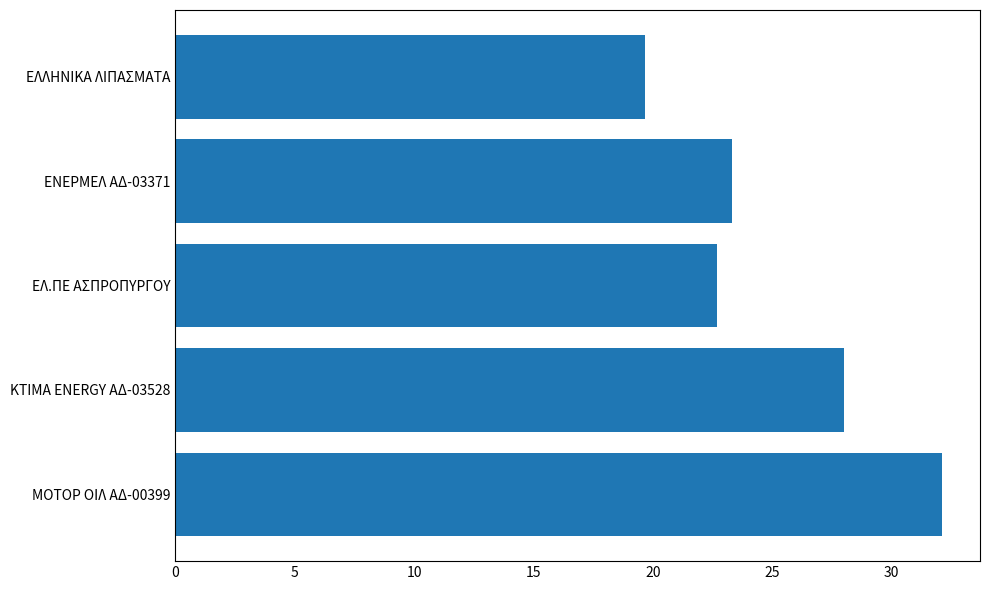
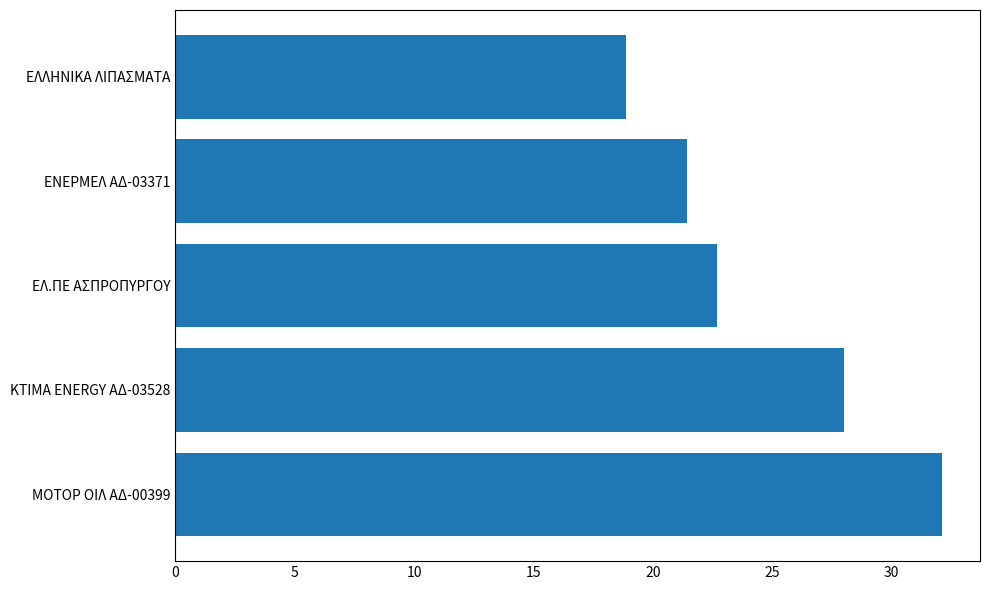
ΕΛΛΗΝΙΚΑ ΛΙΠΑΣΜΑΤΑ: 19.7 -> 18.9
ΕΝΕΡΜΕΛ ΑΔ-03371: 23.3 -> 21.4
